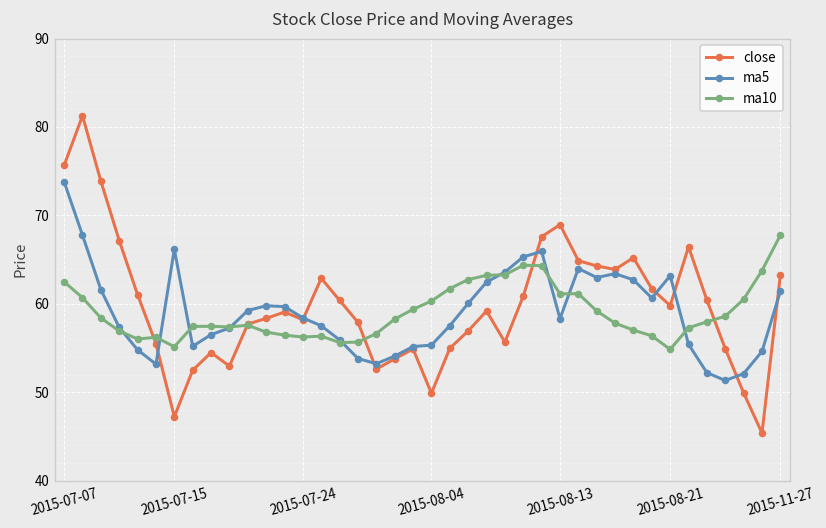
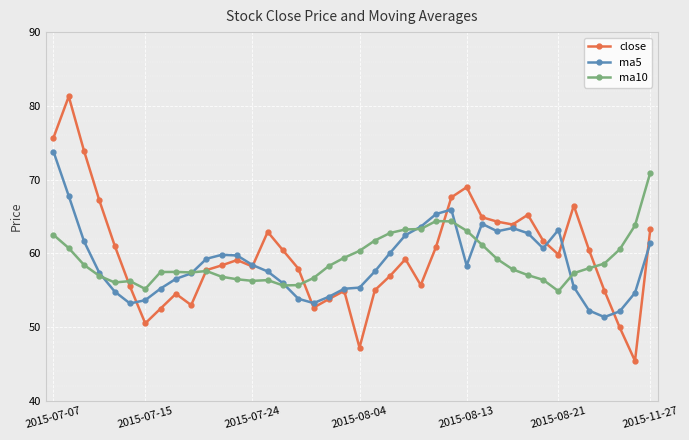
close, 2015-07-15: 47 -> 50
ma5, 2015-07-15: 66 -> 54
close, 2015-08-04: 50 -> 47
ma10, 2015-08-13: 61 -> 63
ma10, 2015-11-27: 68 -> 71
